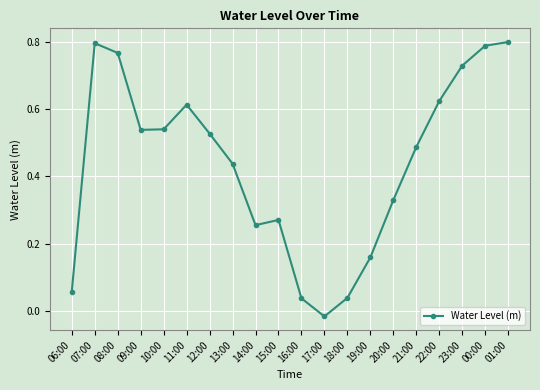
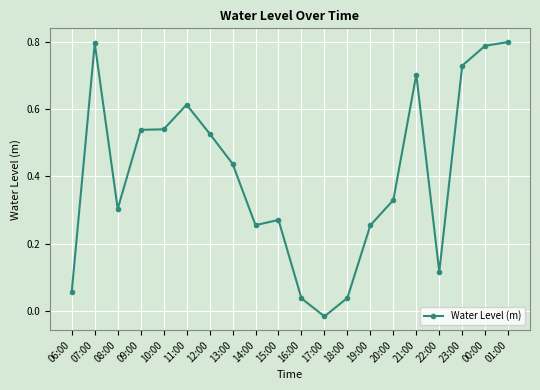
08:00: 0.77 -> 0.30
19:00: 0.16 -> 0.25
21:00: 0.49 -> 0.70
22:00: 0.62 -> 0.12
